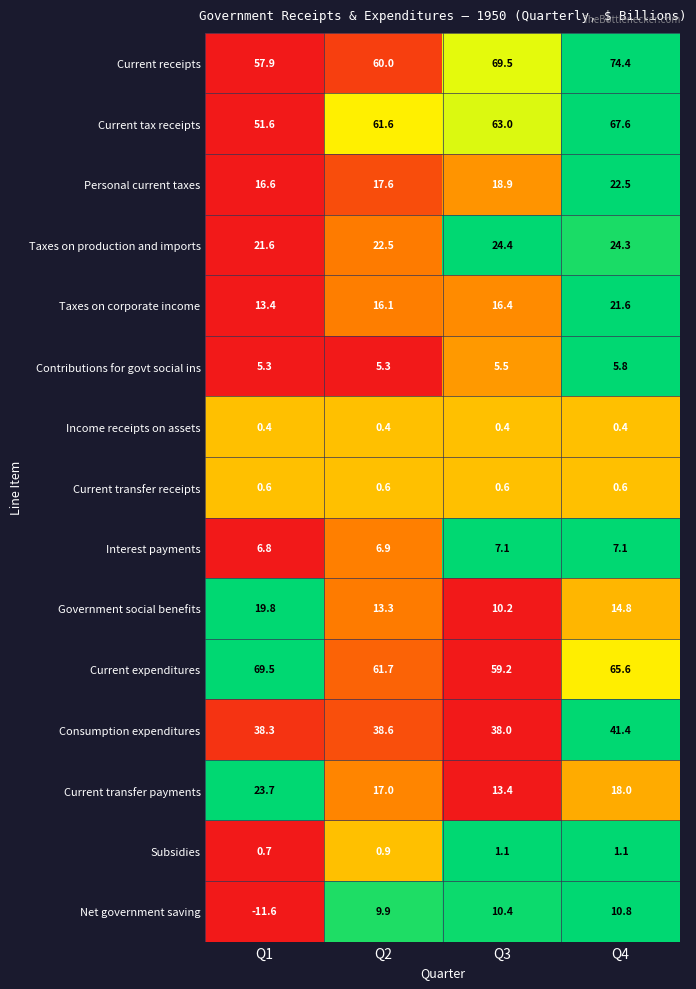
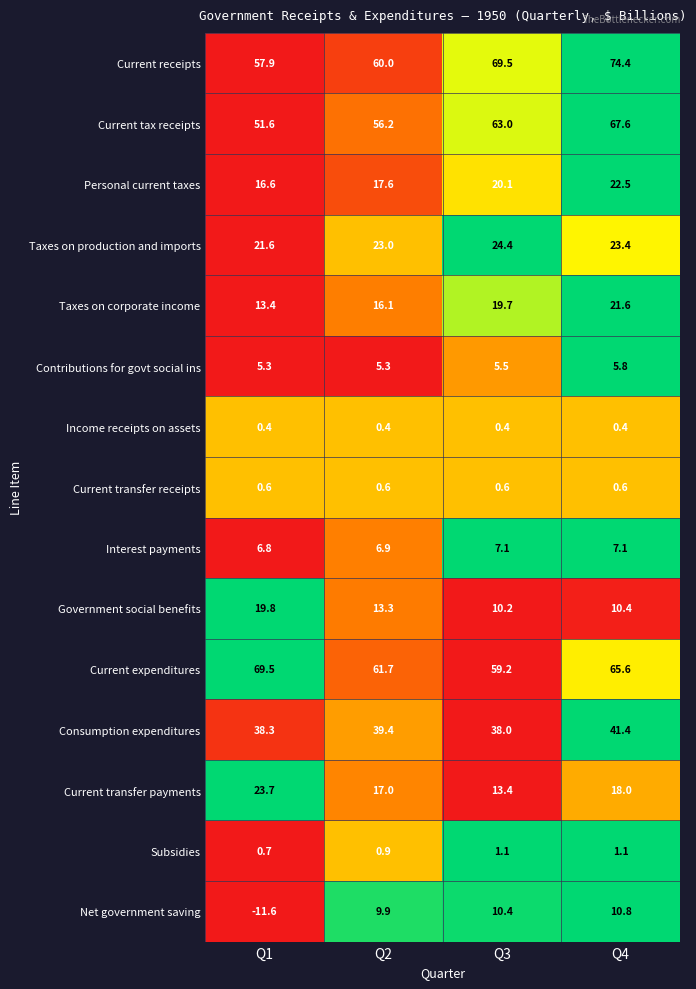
Current tax receipts, Q2: 61.6 -> 56.2
Personal current taxes, Q3: 18.9 -> 20.1
Taxes on production and imports, Q2: 22.5 -> 23.0
Taxes on production and imports, Q4: 24.3 -> 23.4
Taxes on corporate income, Q3: 16.4 -> 19.7
Government social benefits, Q4: 14.8 -> 10.4
Consumption expenditures, Q2: 38.6 -> 39.4
